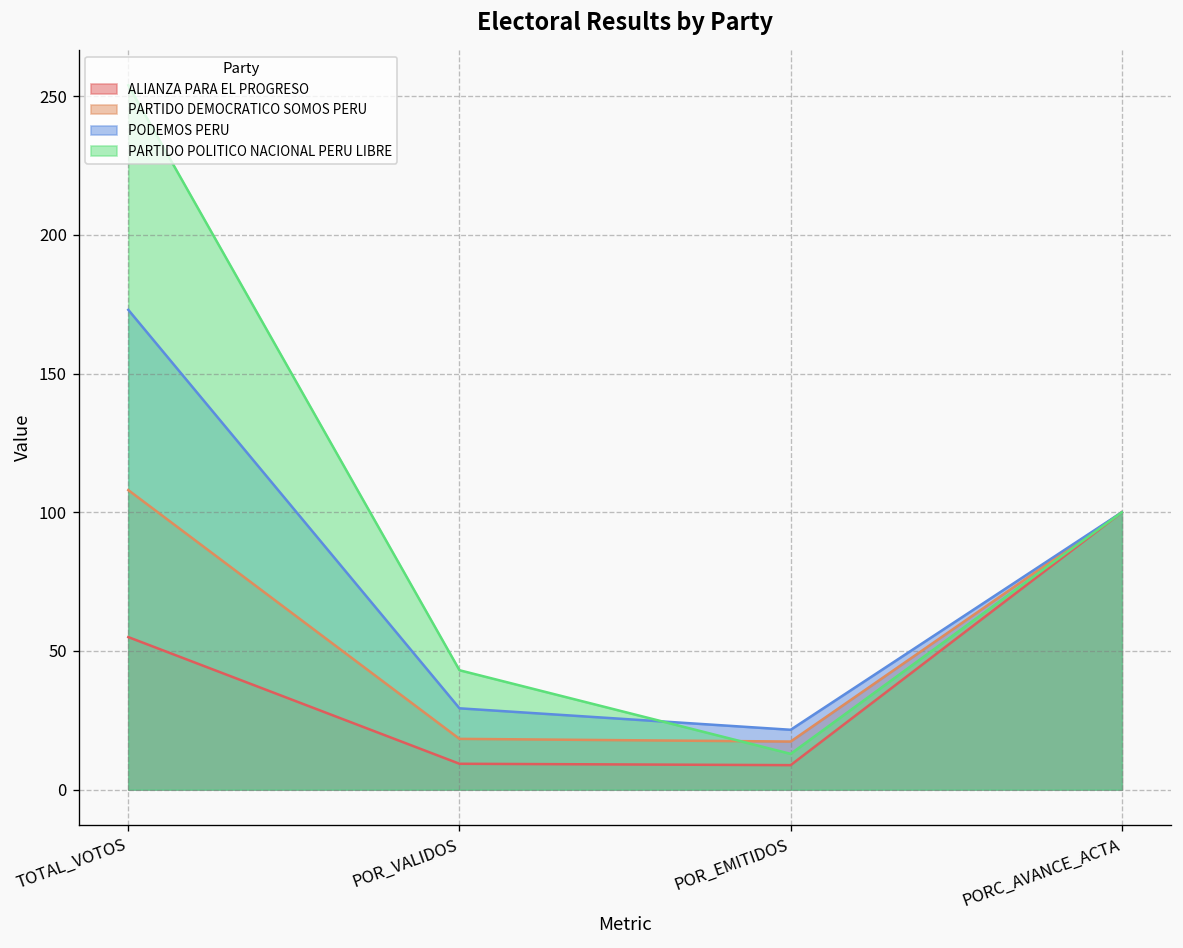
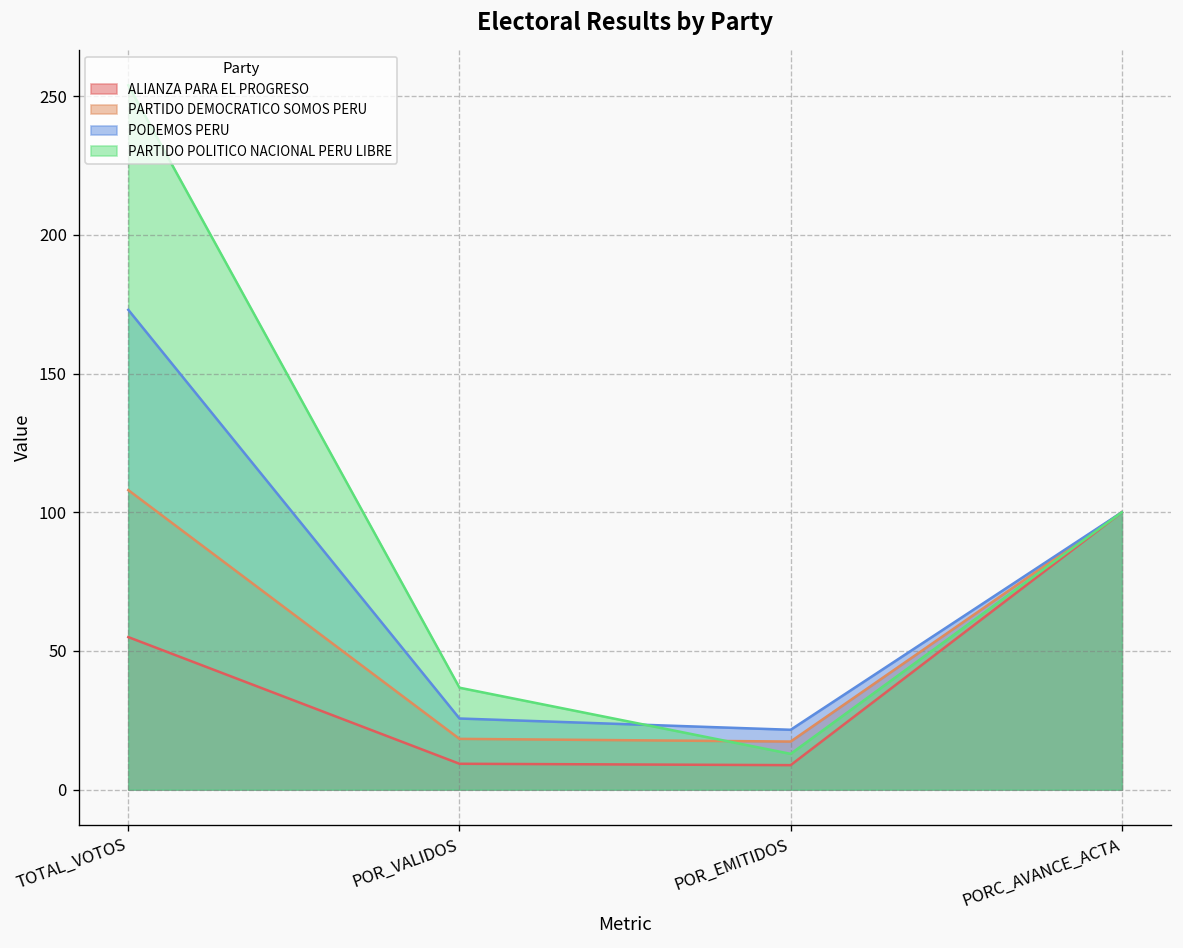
PODEMOS PERU, POR_VALIDOS: 29 -> 26
PARTIDO POLITICO NACIONAL PERU LIBRE, POR_VALIDOS: 43 -> 37
